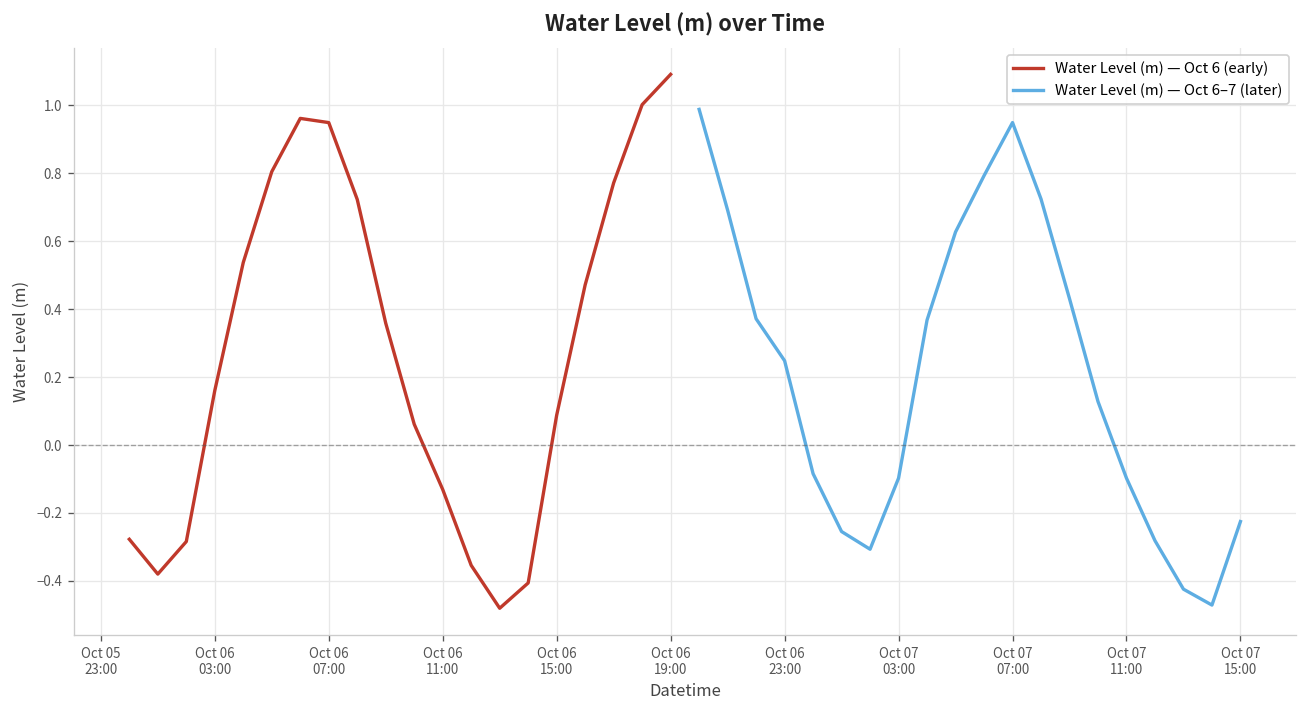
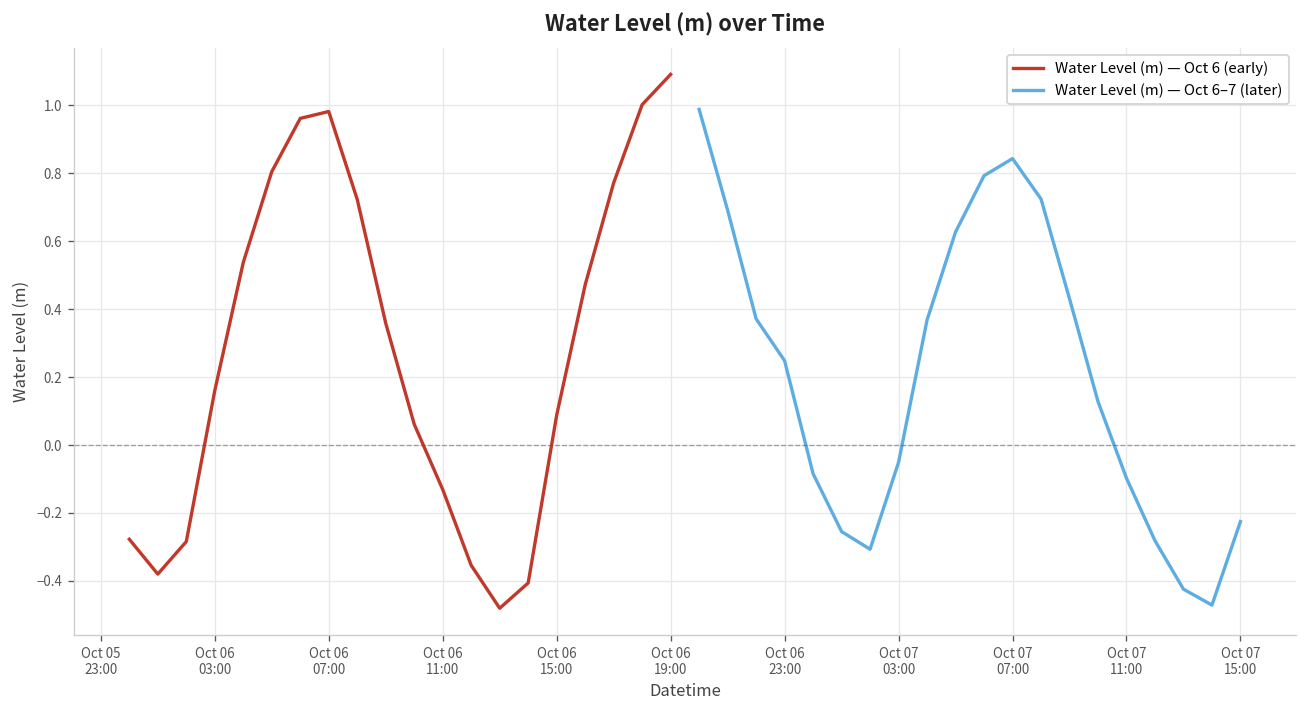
Water Level (m) — Oct 6 (early), Oct 06 07:00: 0.95 -> 0.98
Water Level (m) — Oct 6–7 (later), Oct 07 03:00: -0.10 -> -0.05
Water Level (m) — Oct 6–7 (later), Oct 07 07:00: 0.95 -> 0.84
